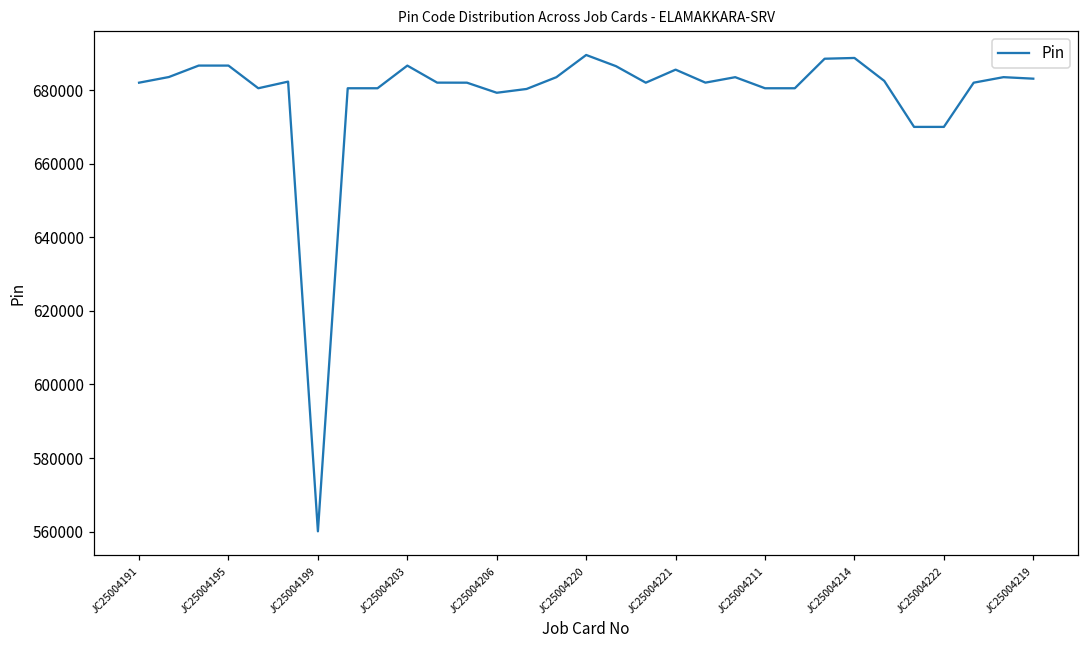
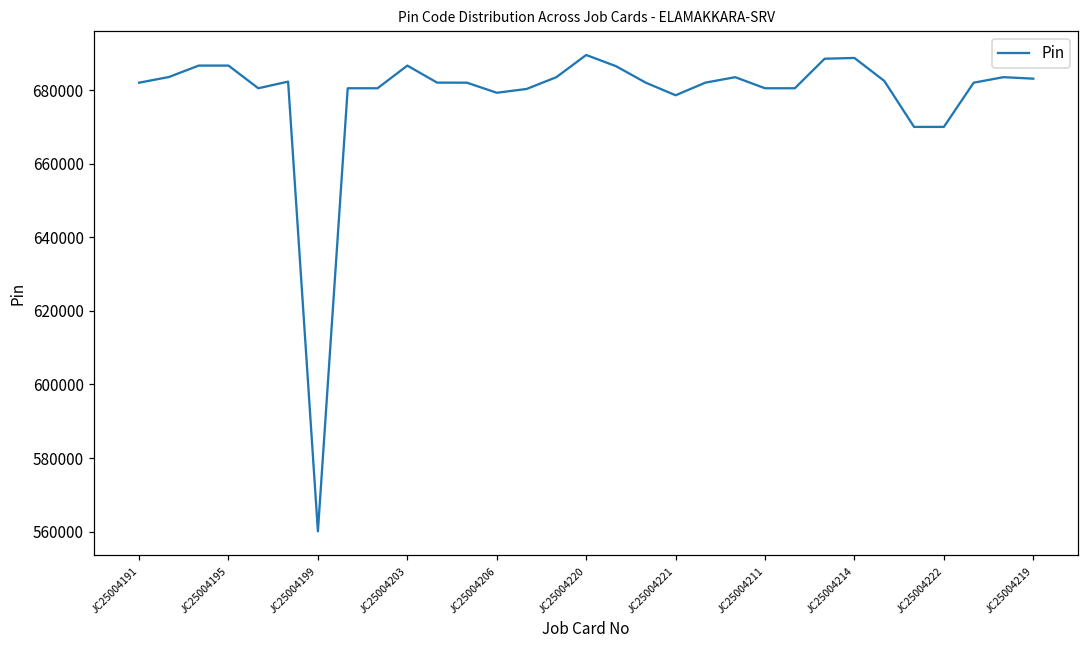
JC25004221: 686000 -> 679000
